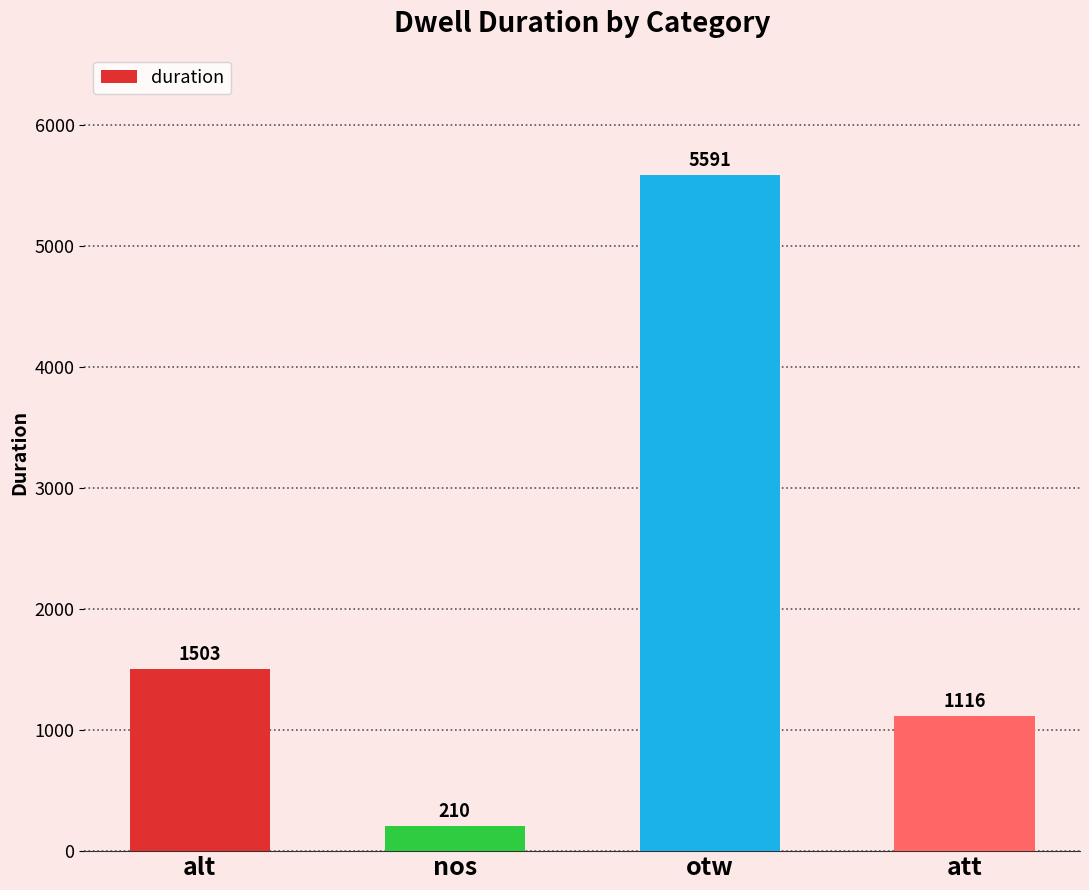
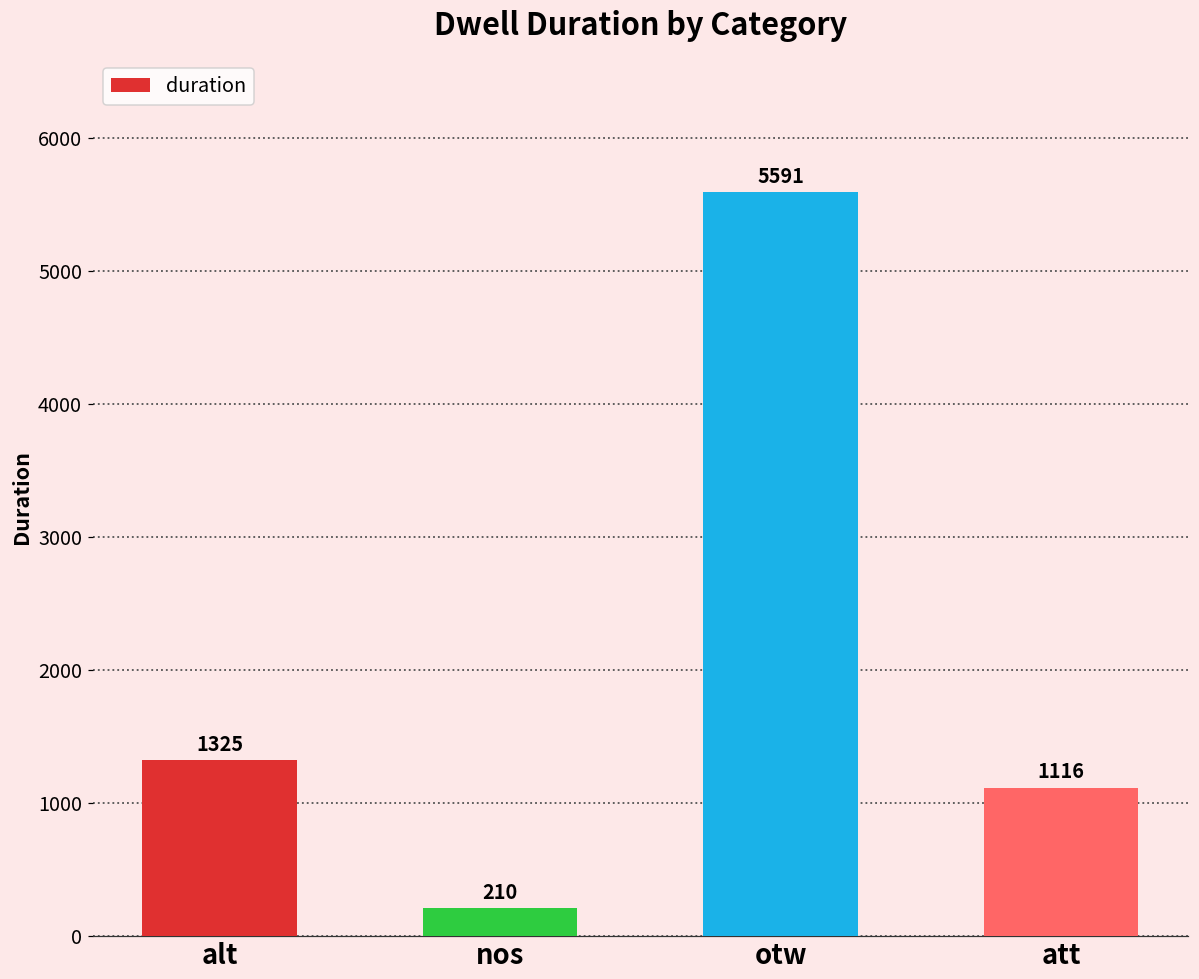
alt: 1503 -> 1325
